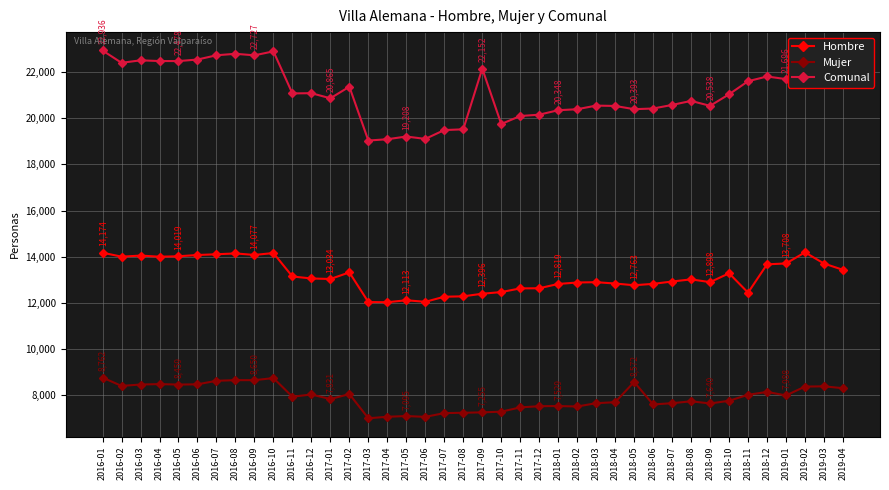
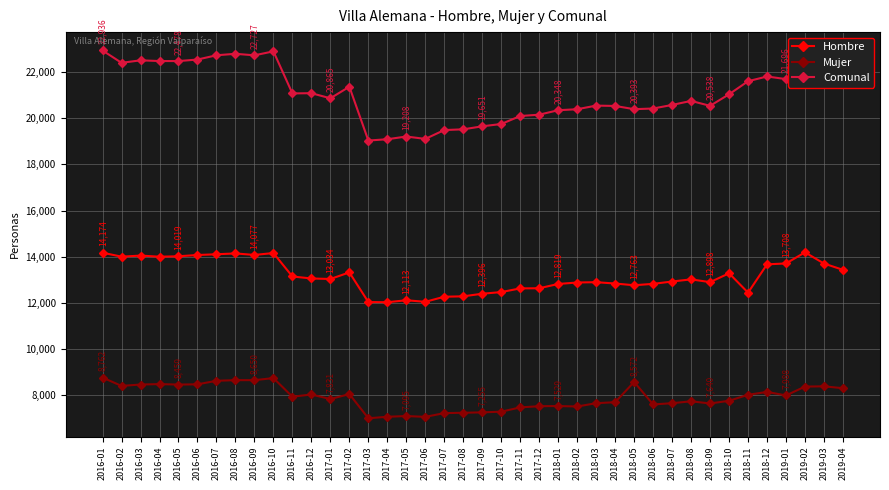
Comunal, 2017-09: 22,152 -> 19,651
